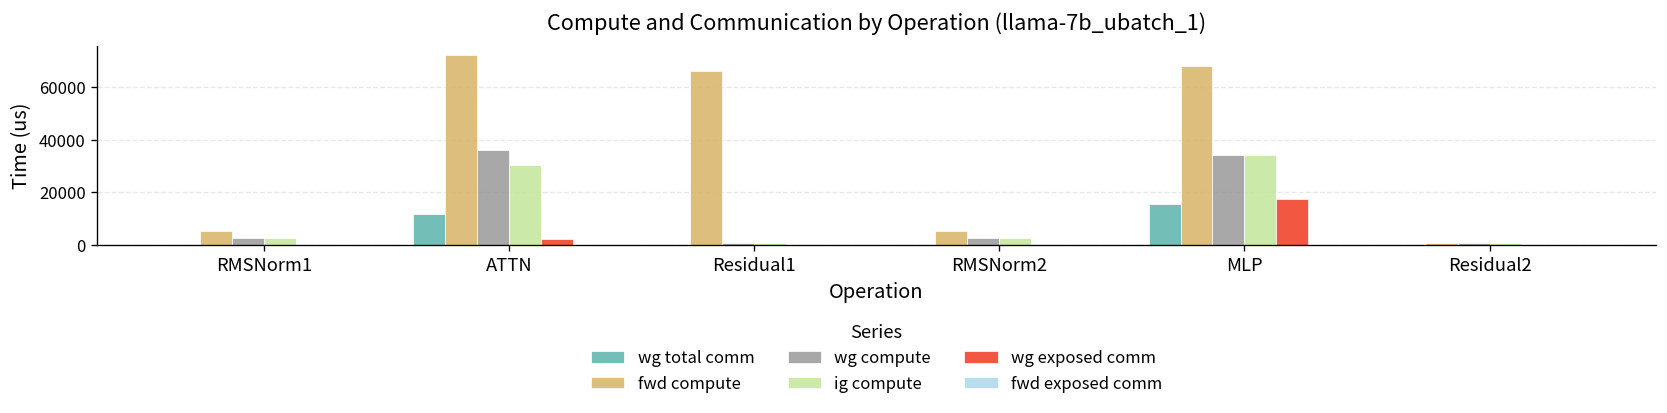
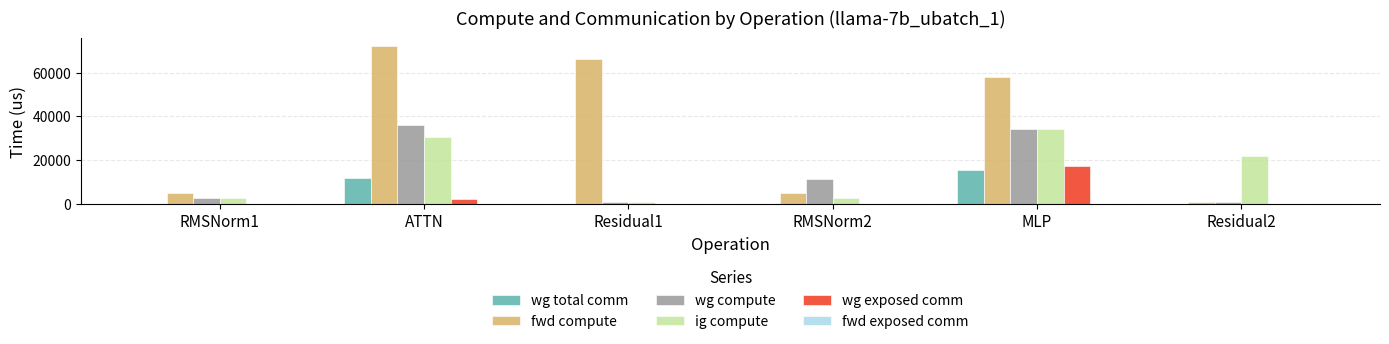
wg compute, RMSNorm2: 3000 -> 11000
fwd compute, MLP: 68000 -> 58000
ig compute, Residual2: 1000 -> 22000
